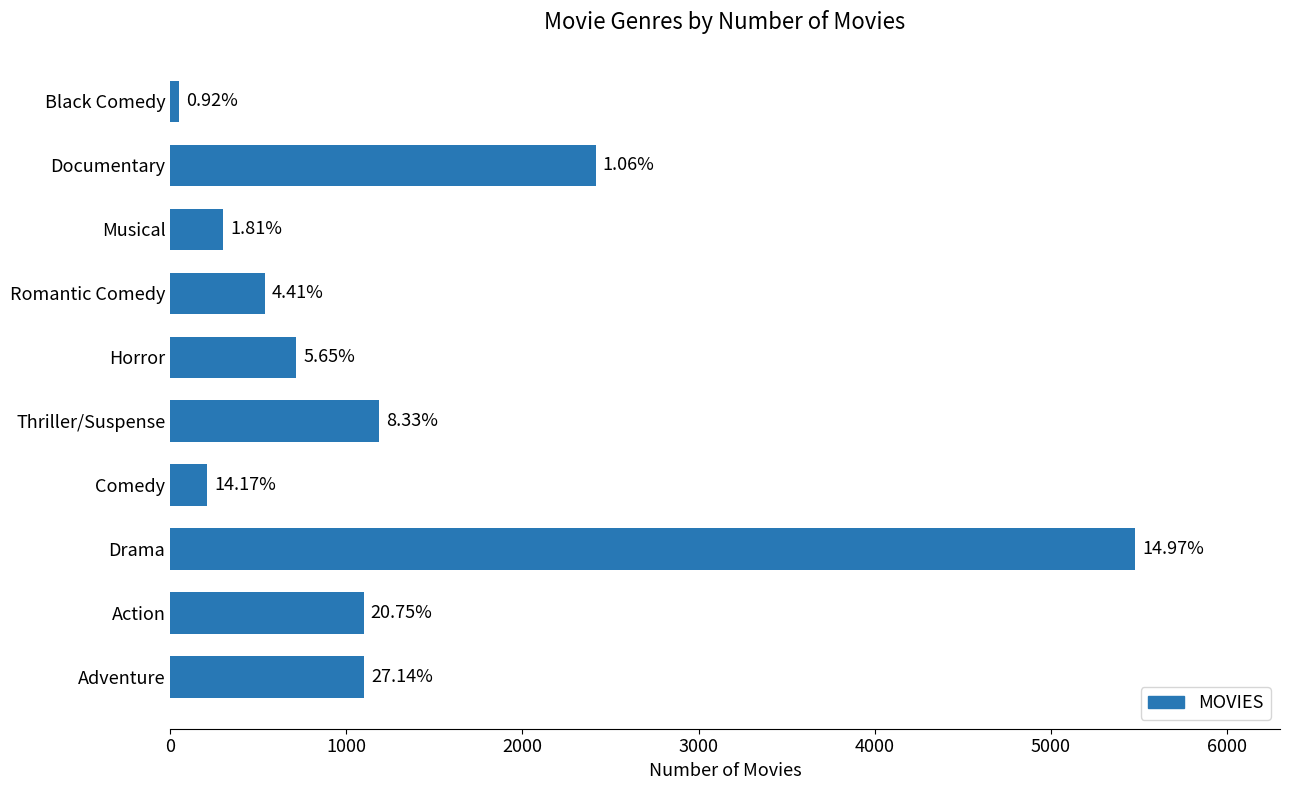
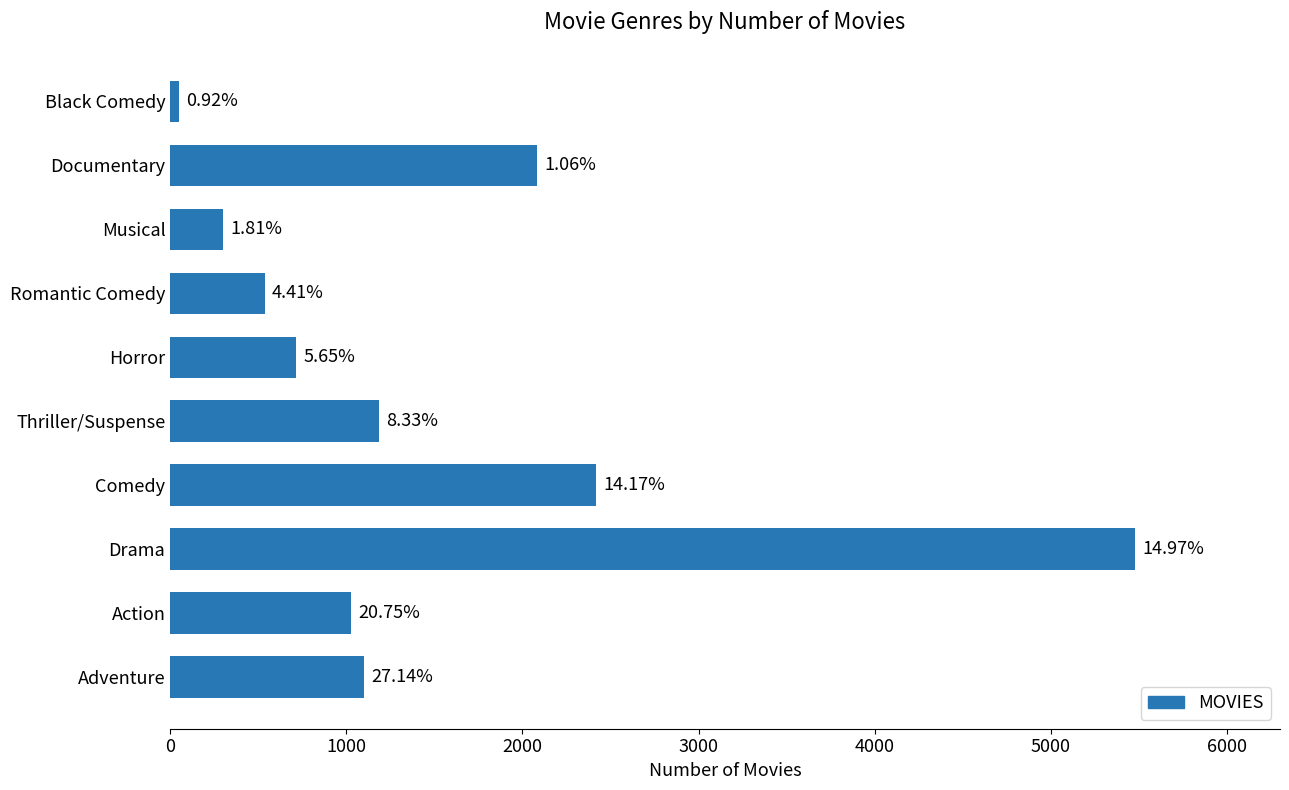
Documentary: 2420 -> 2080
Comedy: 210 -> 2420
Action: 1100 -> 1030
